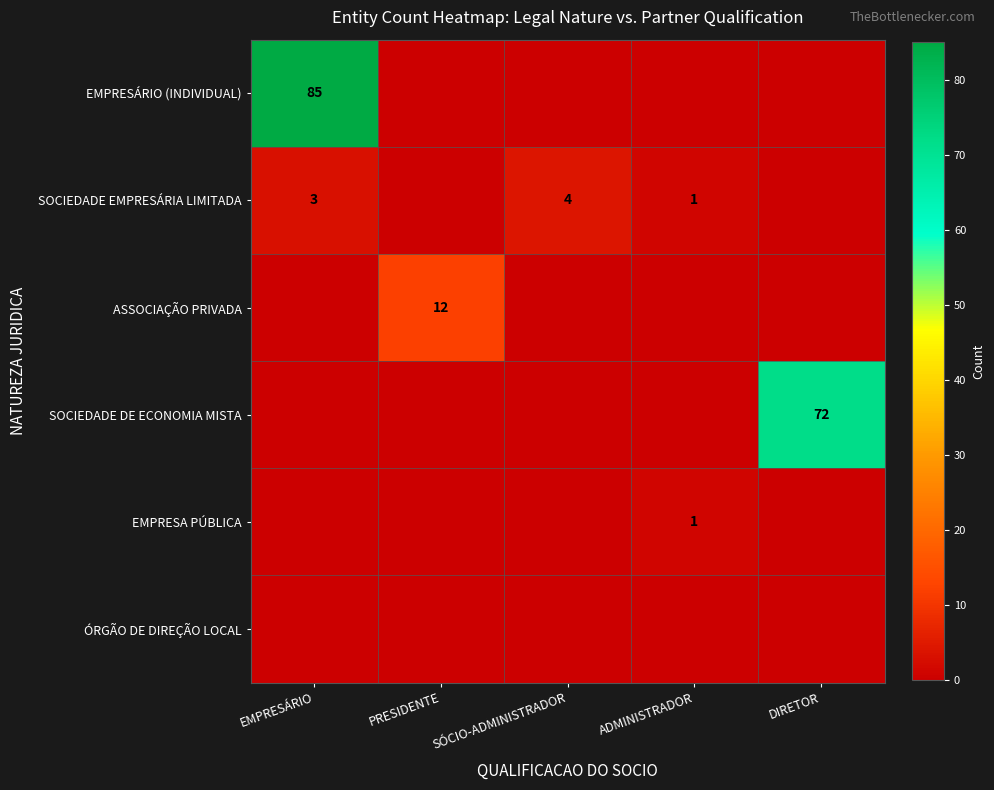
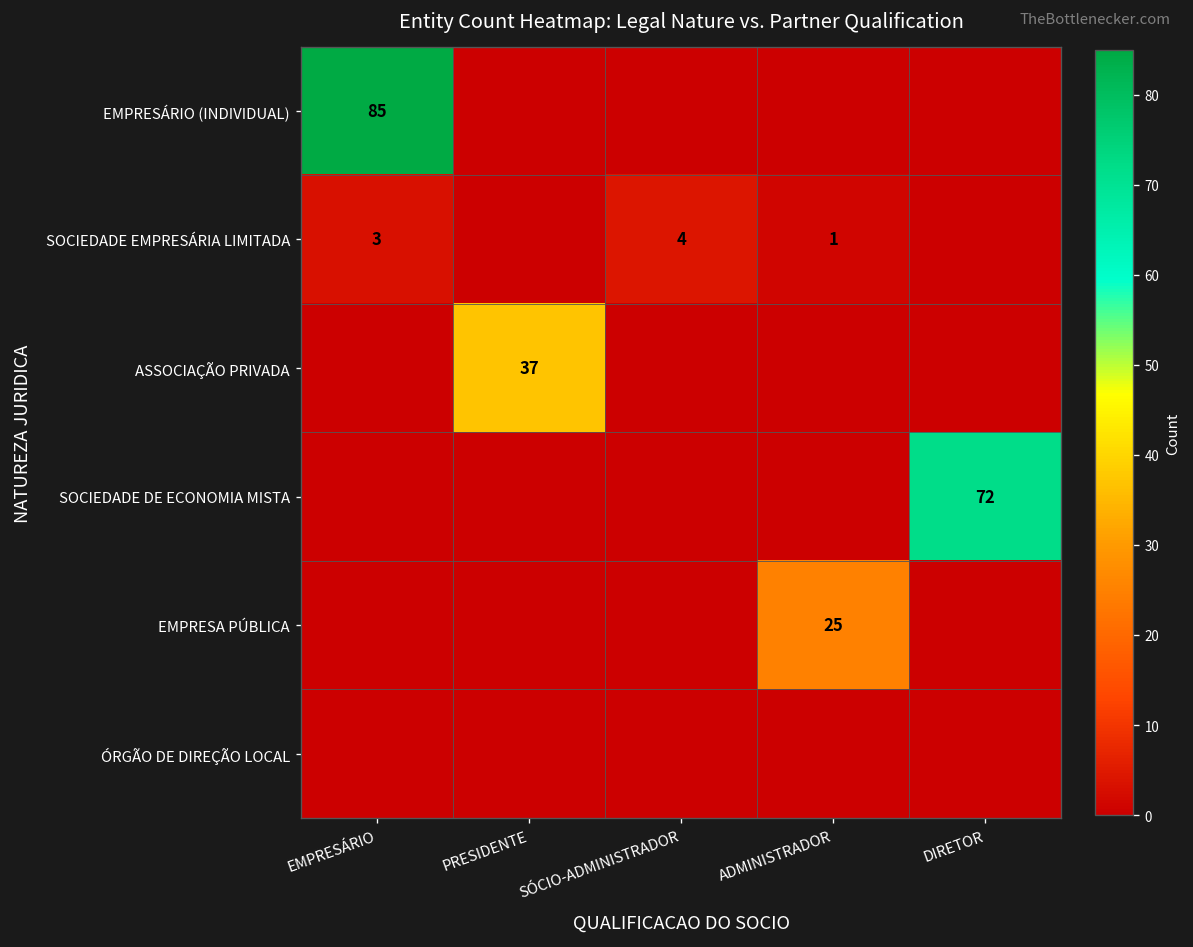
ASSOCIAÇÃO PRIVADA, PRESIDENTE: 12 -> 37
EMPRESA PÚBLICA, ADMINISTRADOR: 1 -> 25
